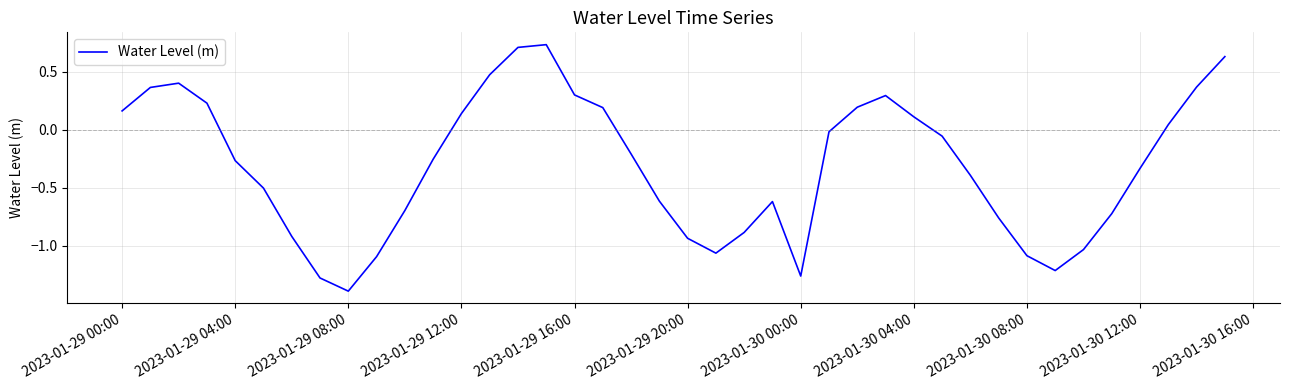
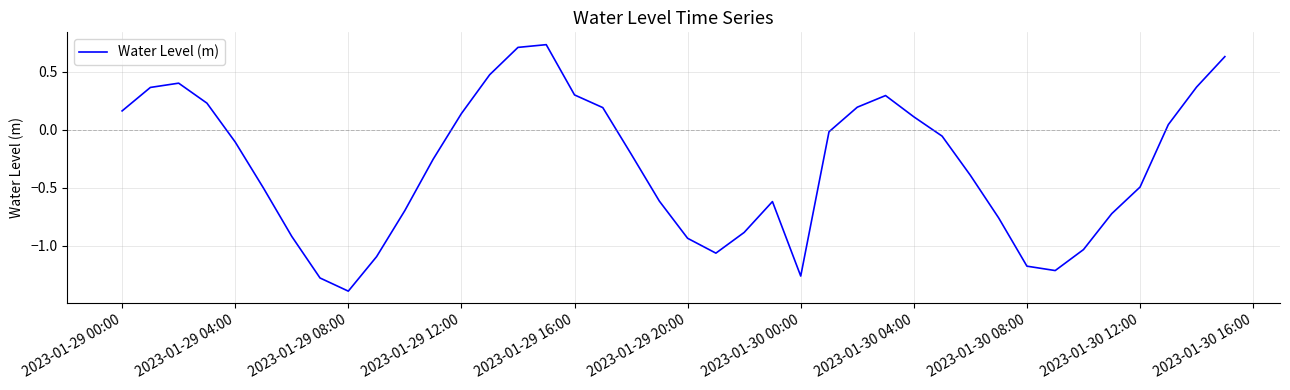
2023-01-29 04:00: -0.27 -> -0.10
2023-01-30 08:00: -1.09 -> -1.18
2023-01-30 12:00: -0.33 -> -0.49
